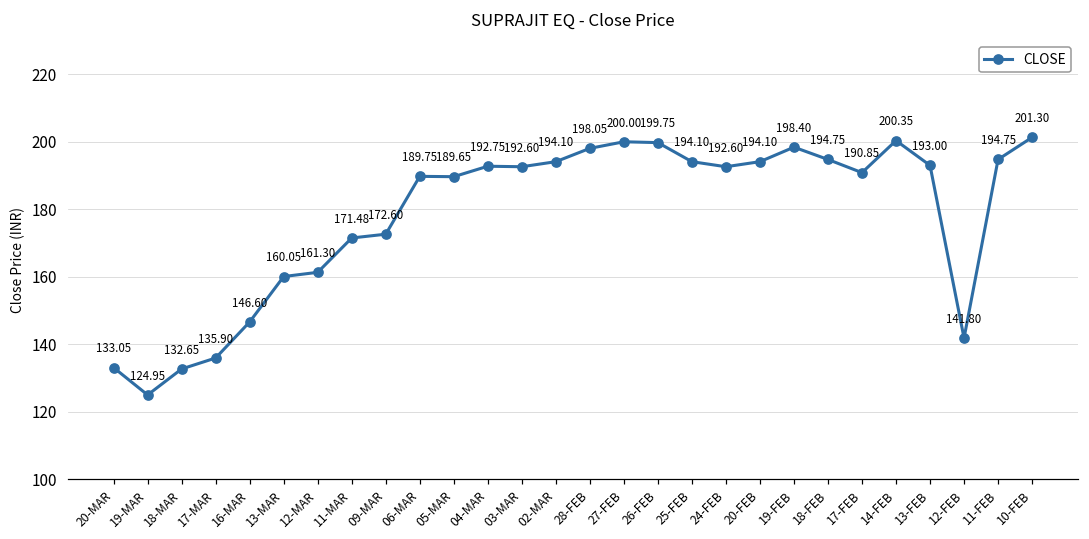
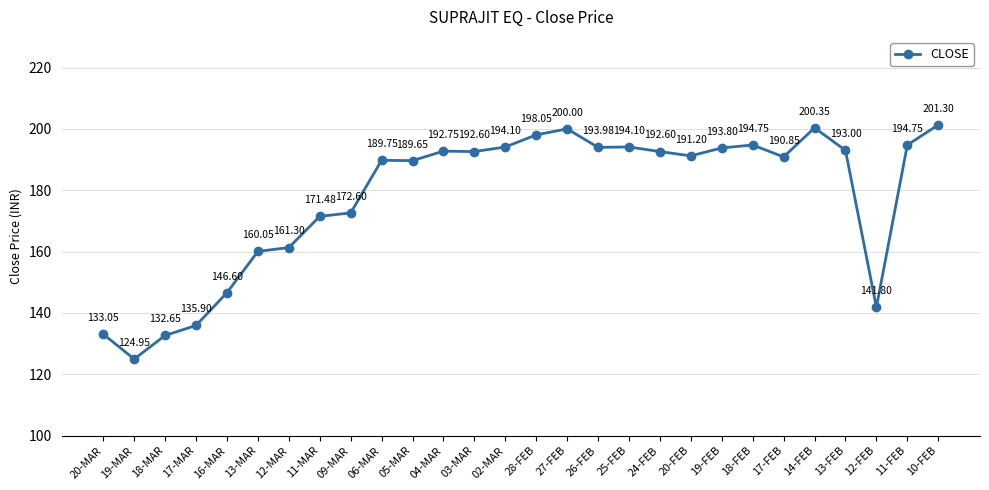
26-FEB: 199.75 -> 193.98
20-FEB: 194.10 -> 191.20
19-FEB: 198.40 -> 193.80
